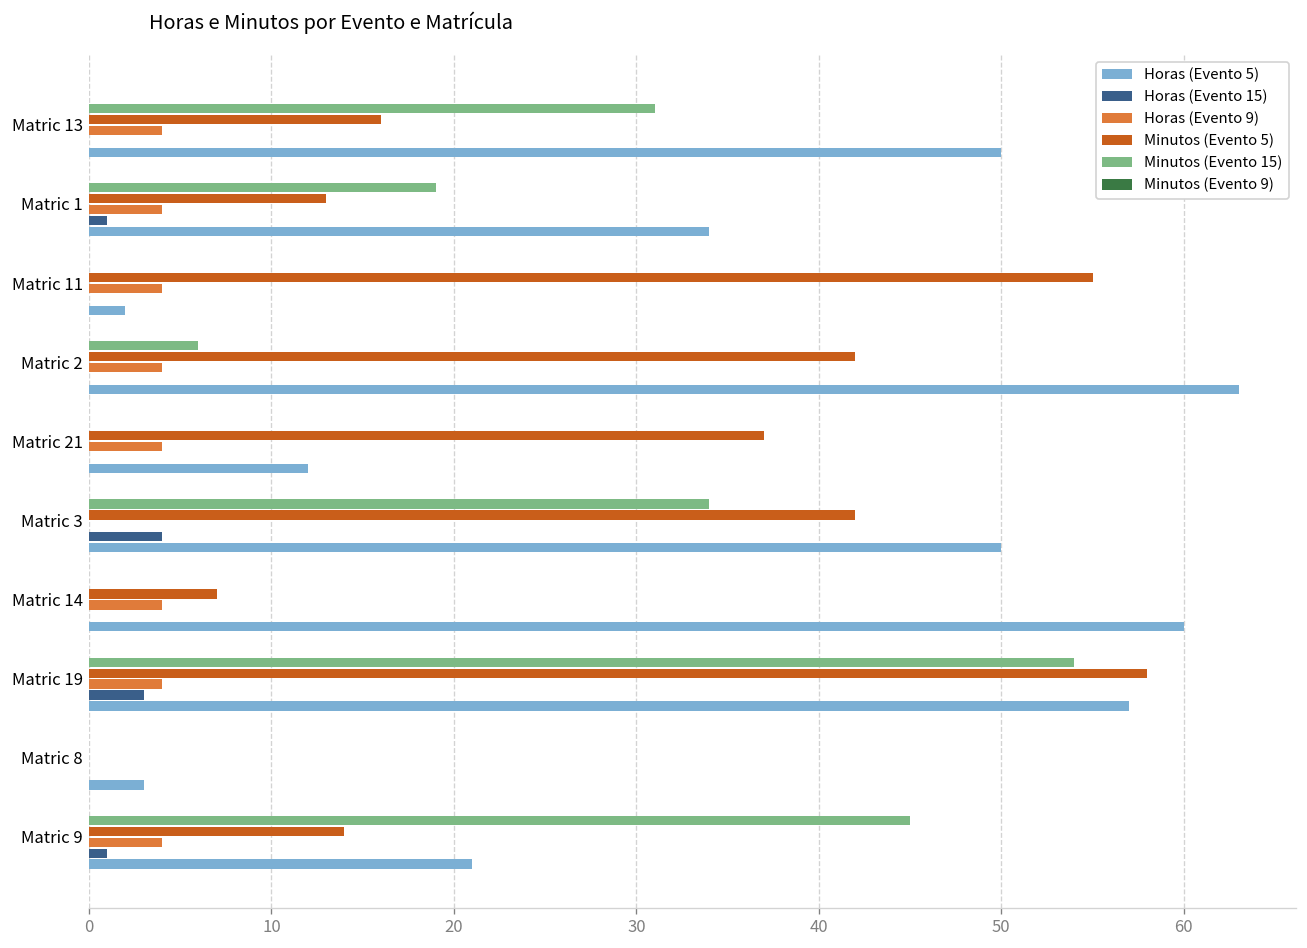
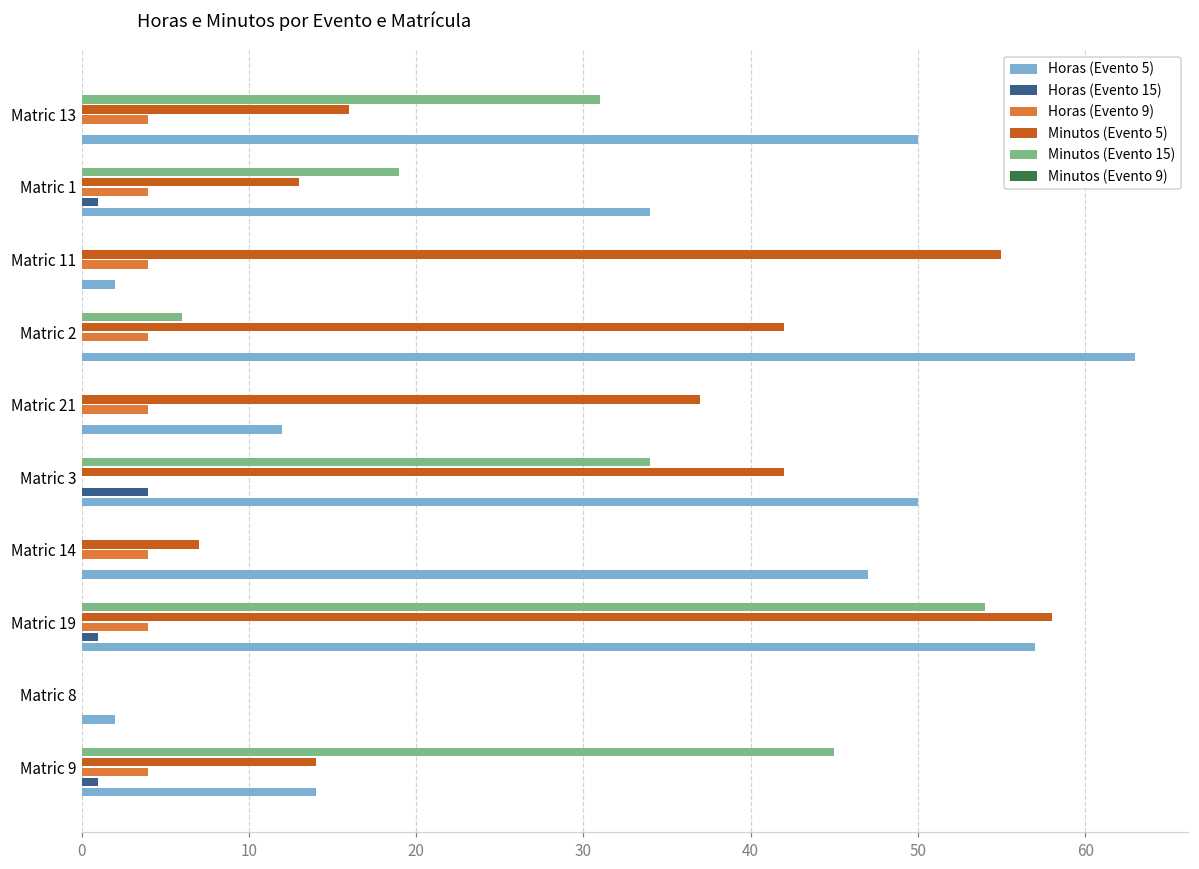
Horas (Evento 5), Matric 14: 60 -> 47
Horas (Evento 15), Matric 19: 3 -> 1
Horas (Evento 5), Matric 8: 3 -> 2
Horas (Evento 5), Matric 9: 21 -> 14
